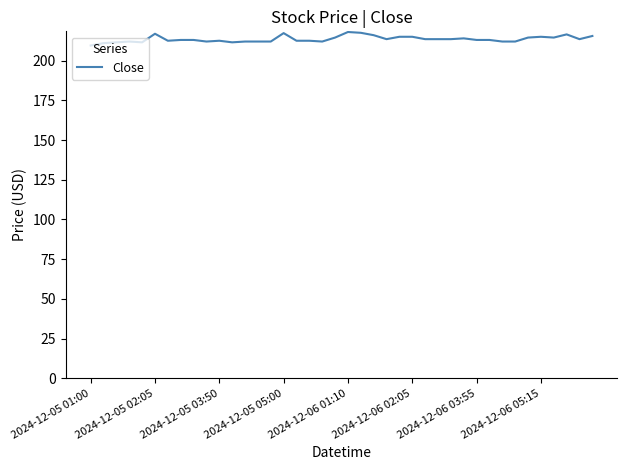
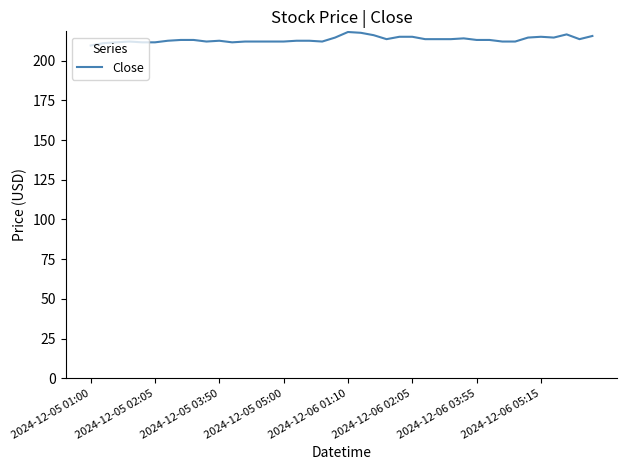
2024-12-05 02:05: 217 -> 212
2024-12-05 05:00: 217 -> 212
